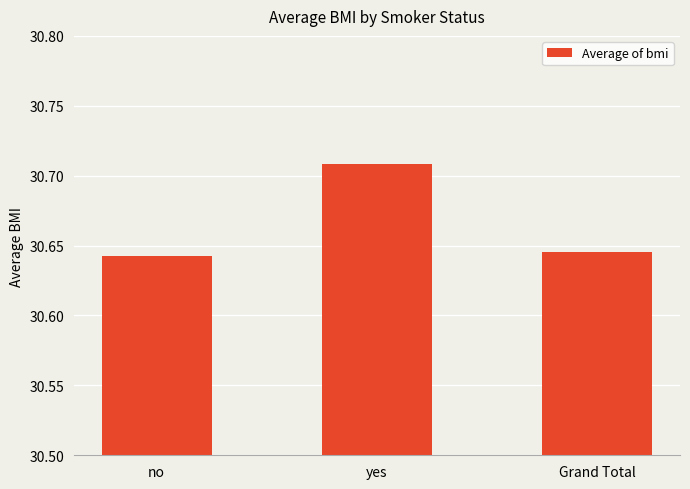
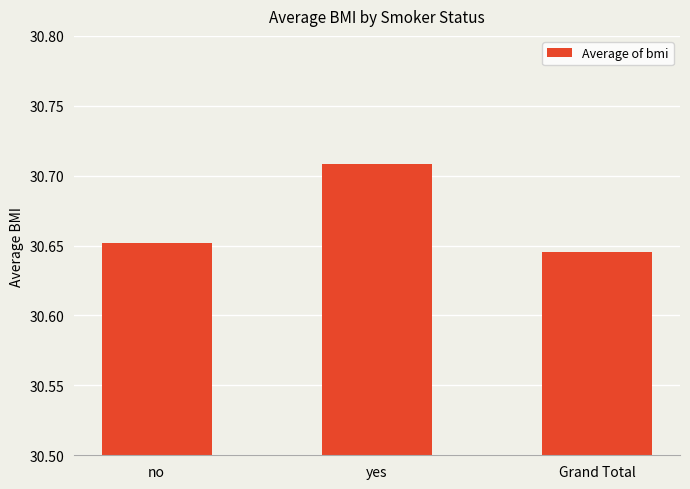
no: 30.642 -> 30.652
